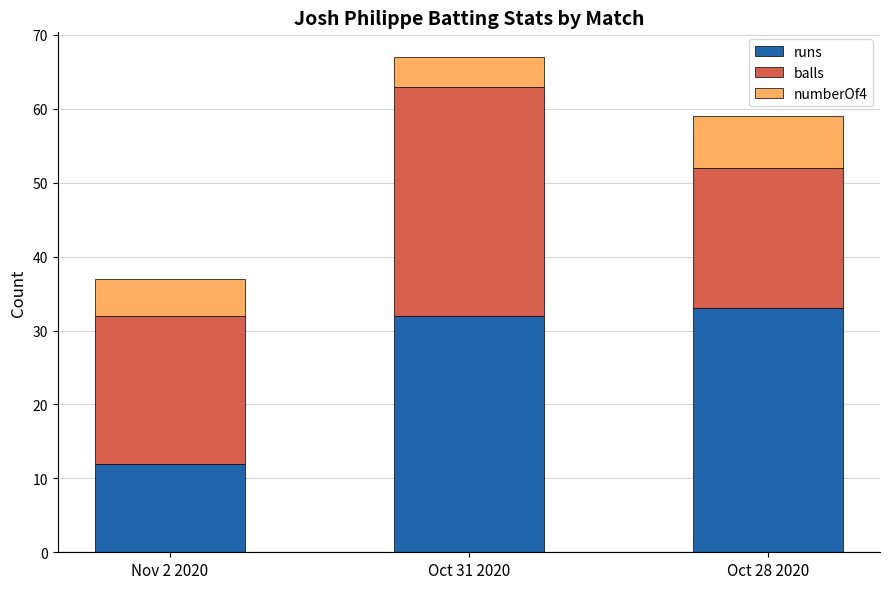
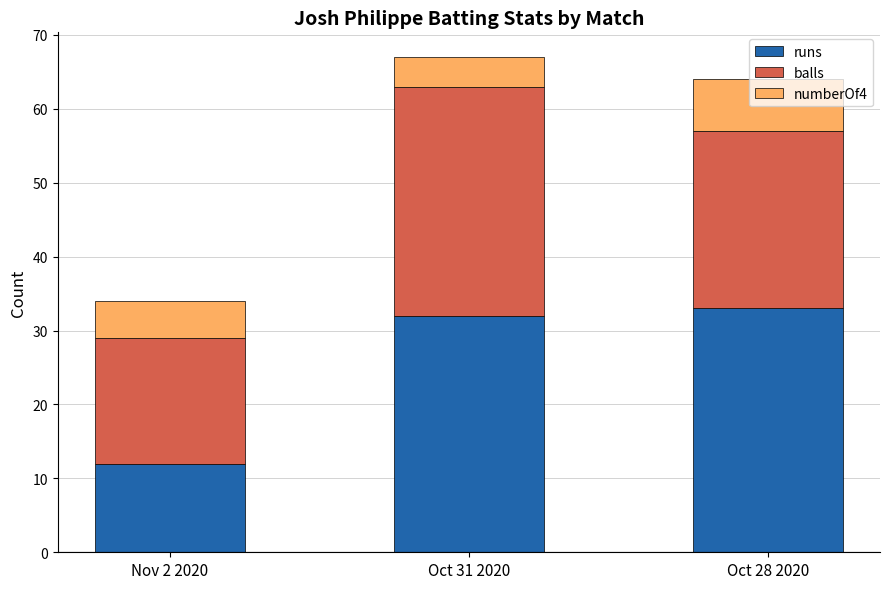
balls, Nov 2 2020: 20 -> 17
balls, Oct 28 2020: 19 -> 24
